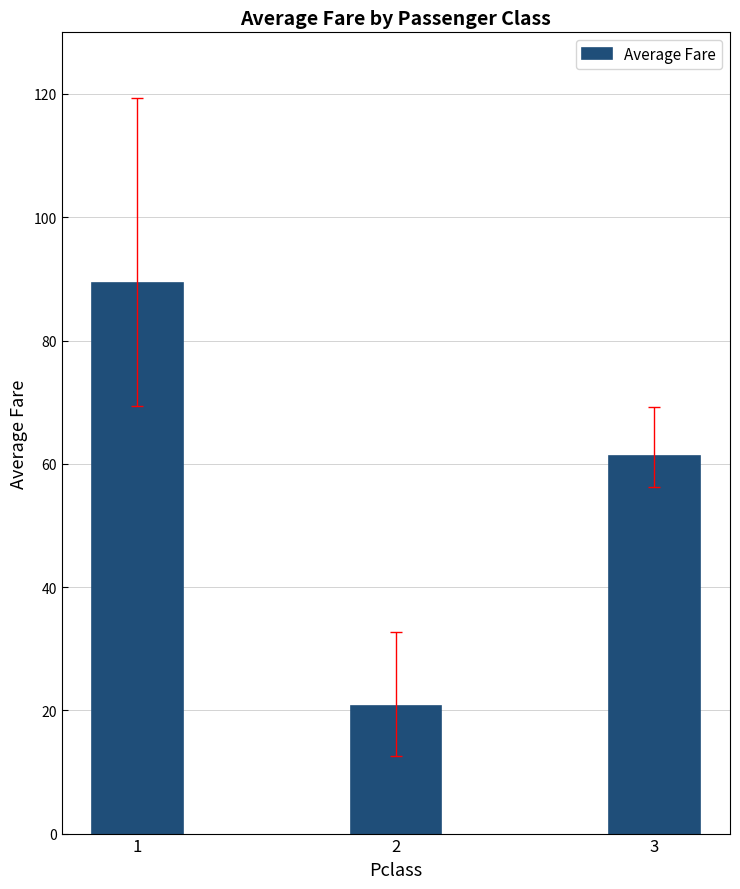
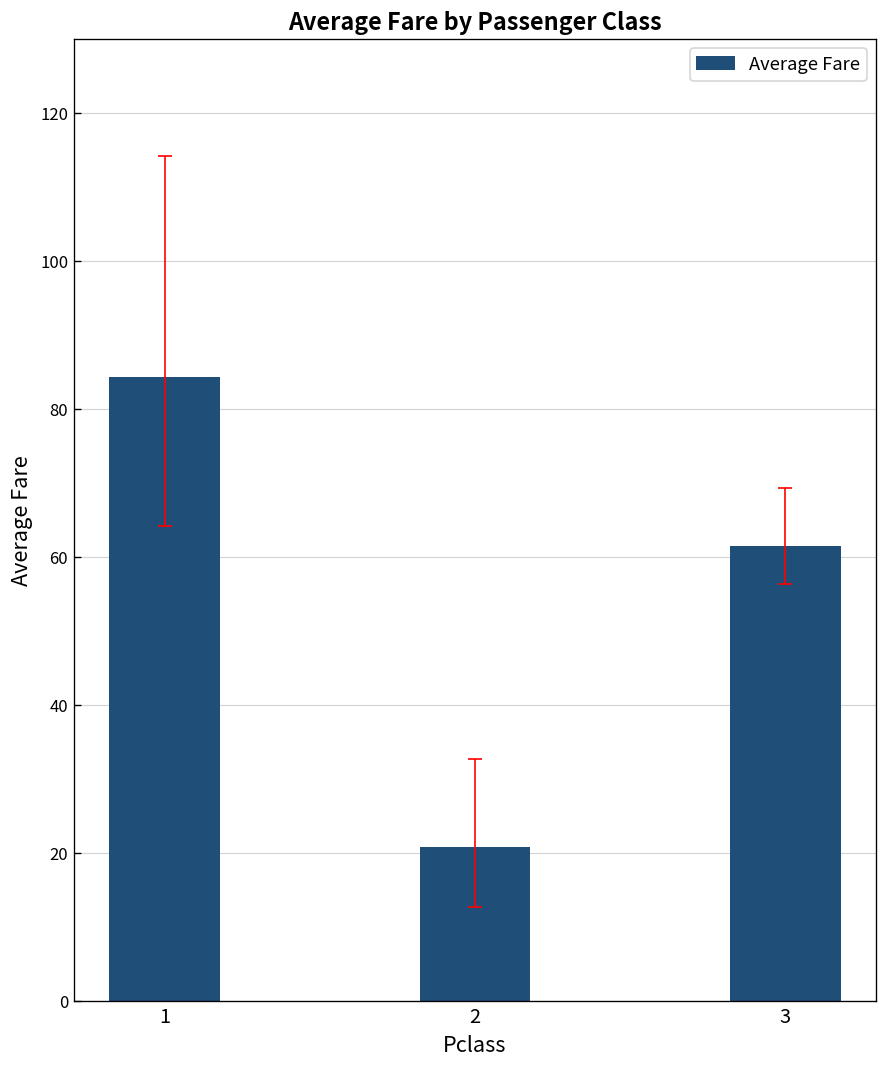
Average Fare, 1: 89 -> 84
